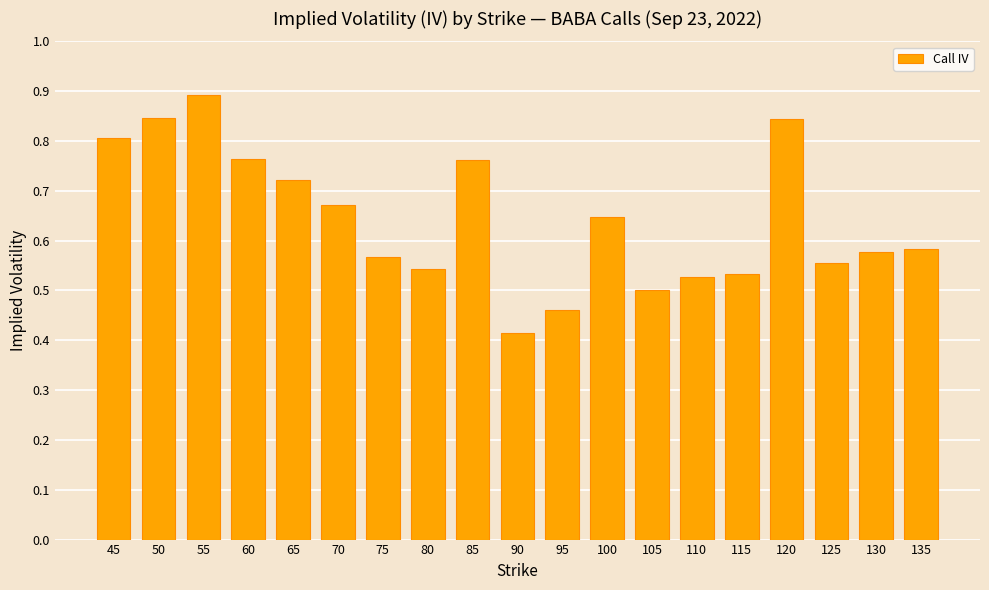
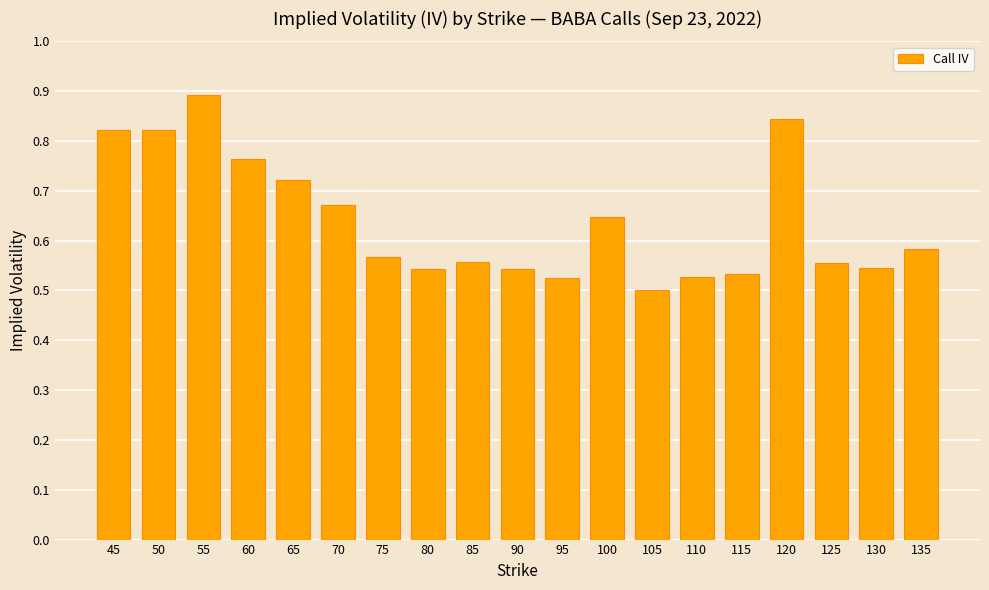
45: 0.81 -> 0.82
50: 0.85 -> 0.82
85: 0.76 -> 0.56
90: 0.42 -> 0.54
95: 0.46 -> 0.52
130: 0.58 -> 0.54
